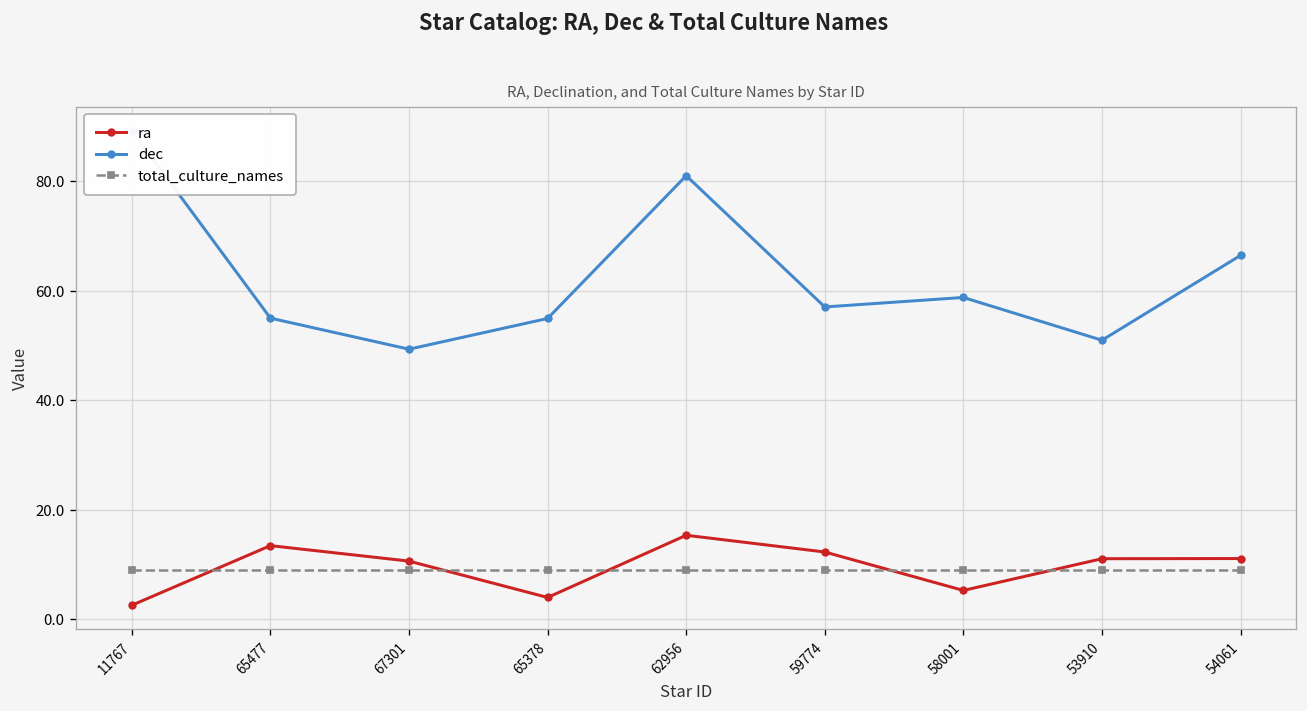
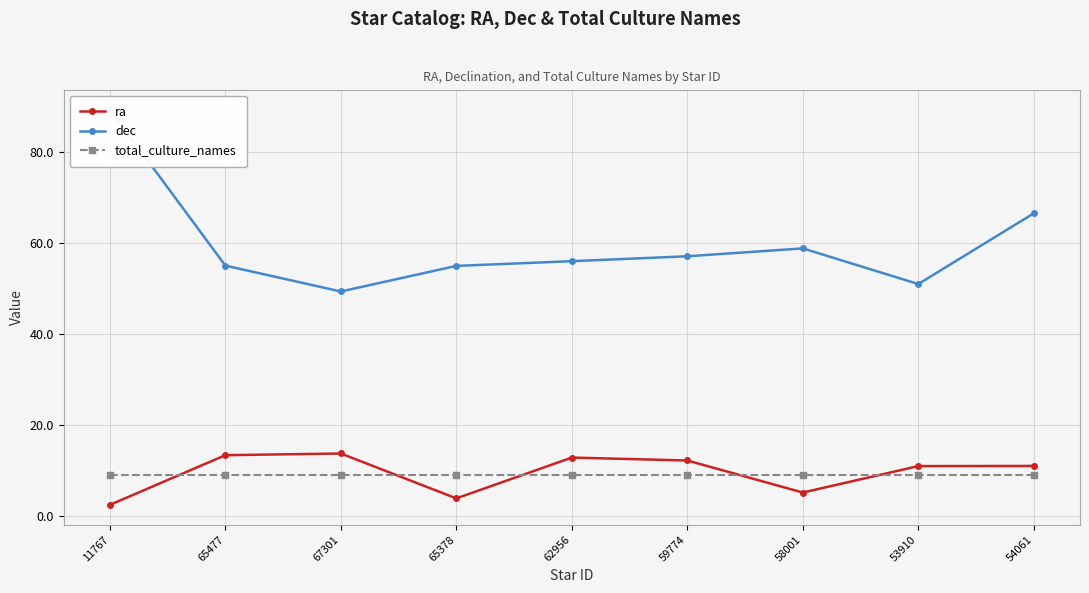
ra, 67301: 11 -> 14
ra, 62956: 15 -> 13
dec, 62956: 81 -> 56
